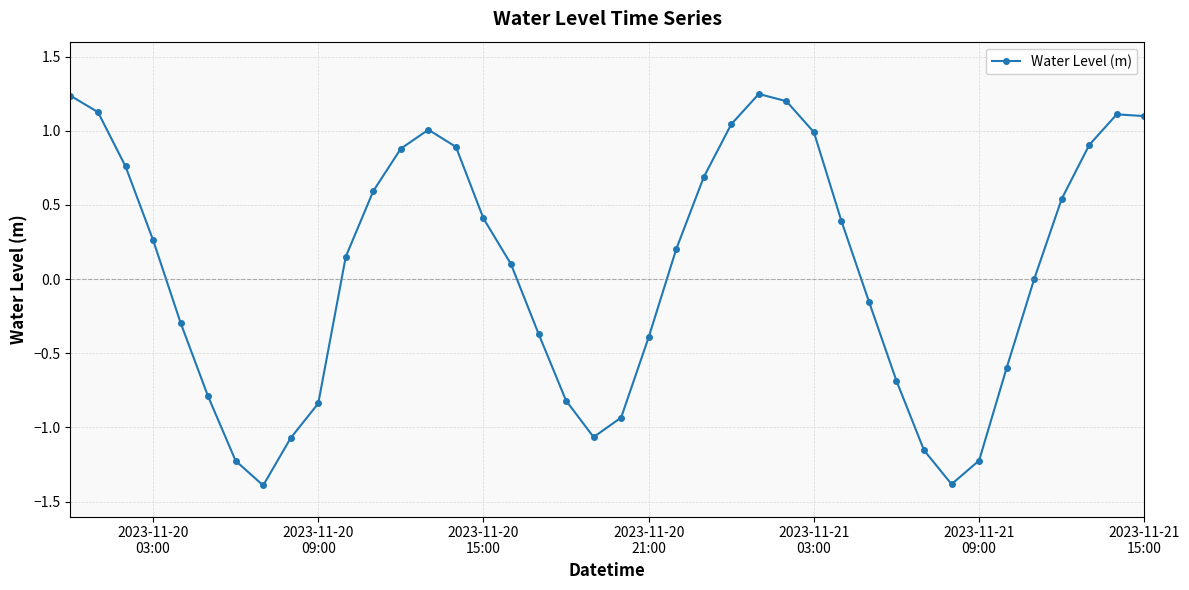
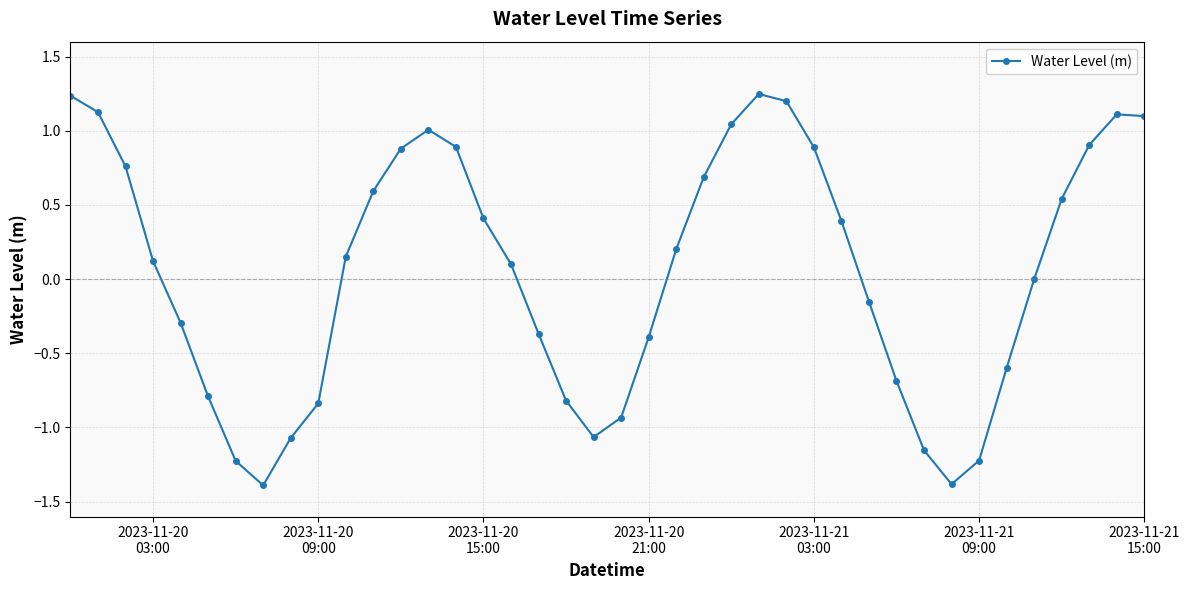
2023-11-20 03:00: 0.26 -> 0.12
2023-11-21 03:00: 0.99 -> 0.89
